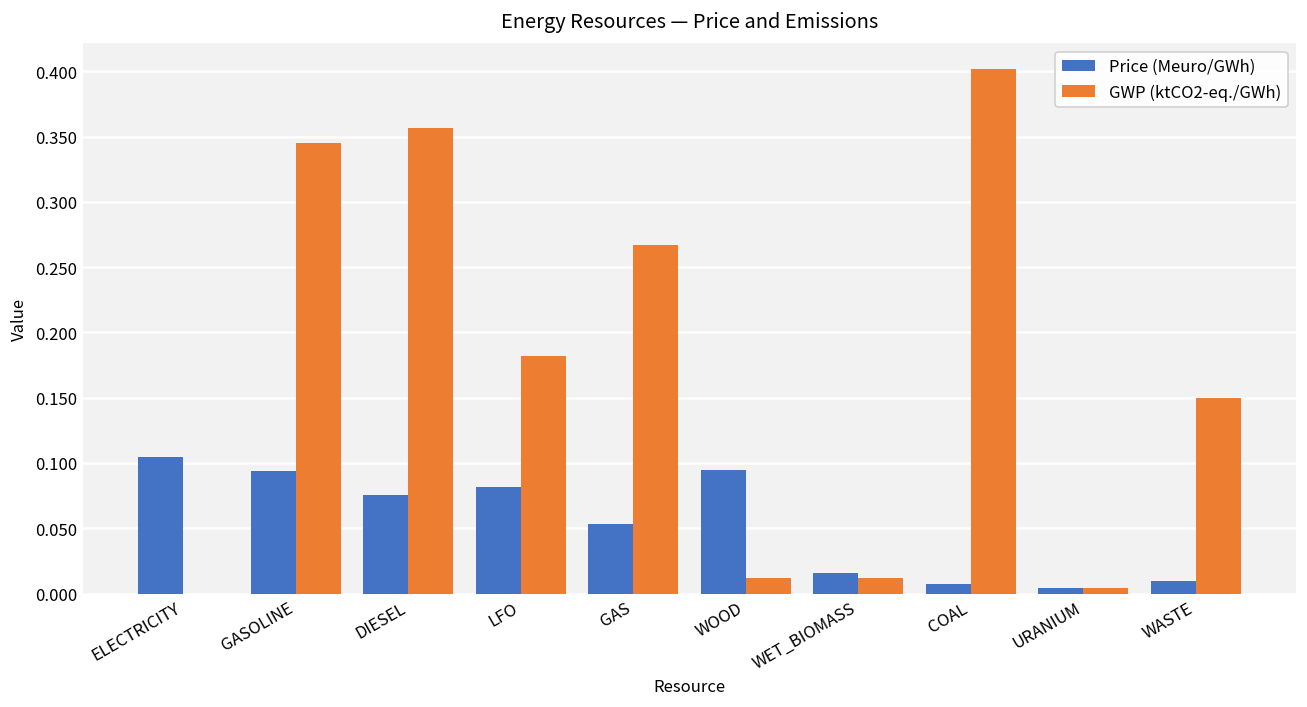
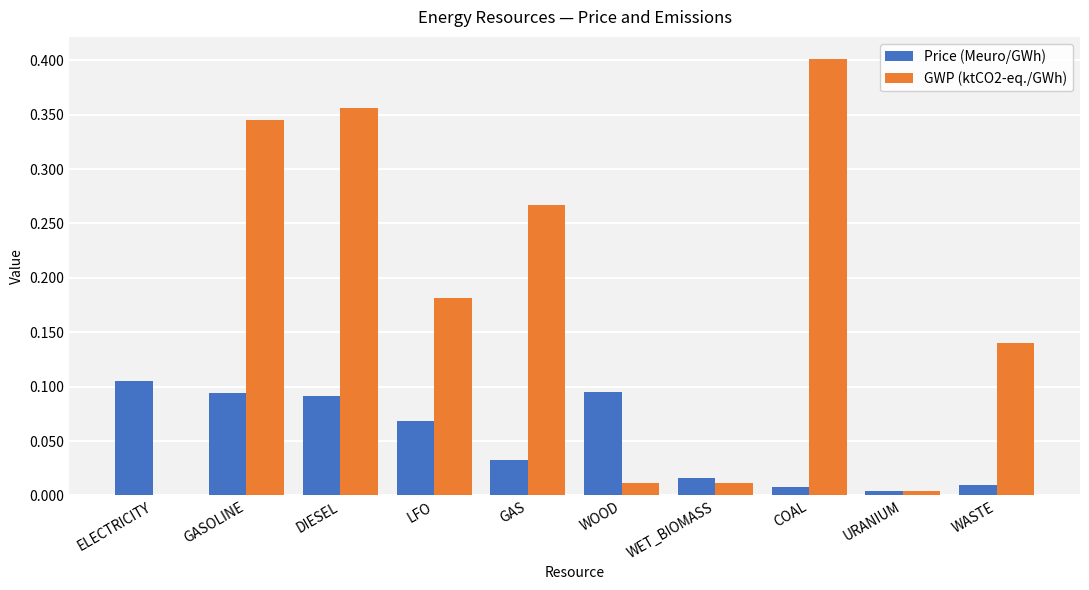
Price (Meuro/GWh), DIESEL: 0.076 -> 0.091
Price (Meuro/GWh), LFO: 0.082 -> 0.069
Price (Meuro/GWh), GAS: 0.053 -> 0.032
GWP (ktCO2-eq./GWh), WASTE: 0.150 -> 0.140
